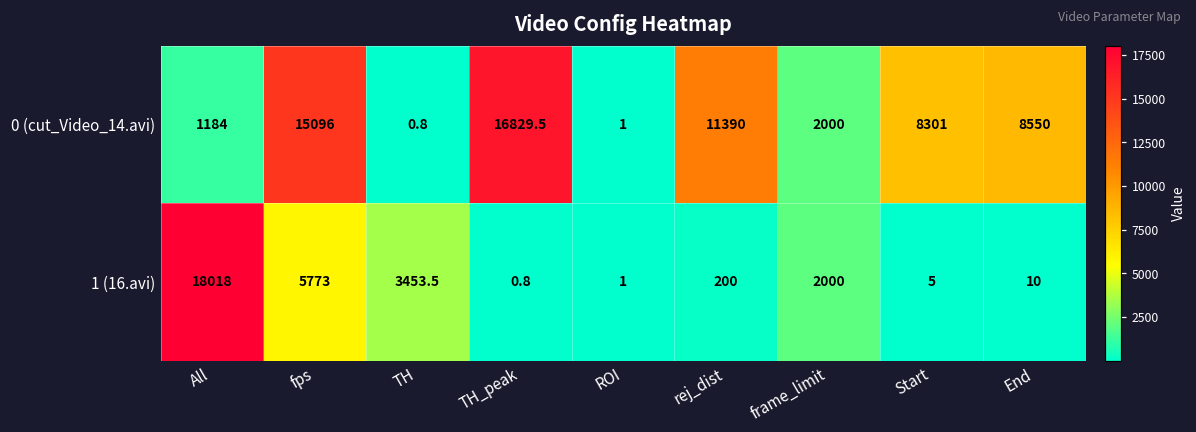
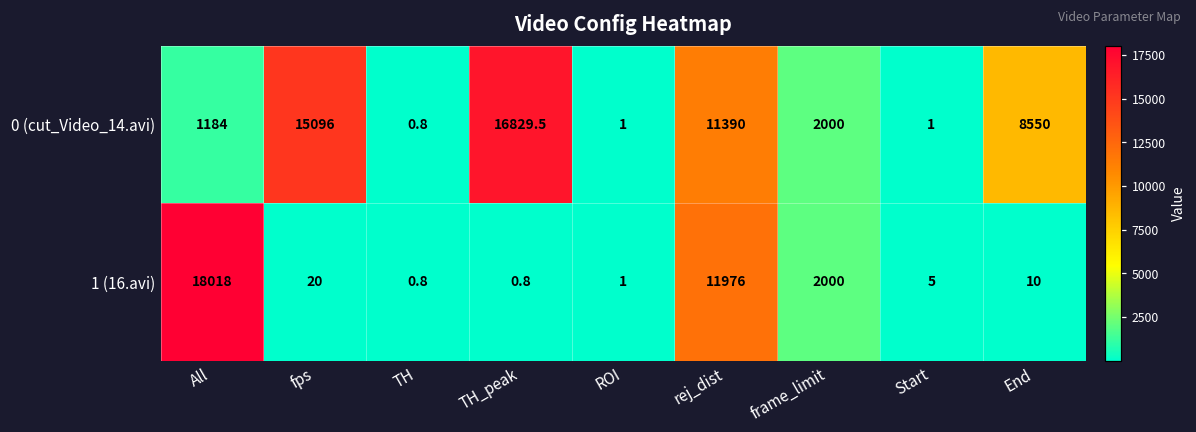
0 (cut_Video_14.avi), Start: 8301 -> 1
1 (16.avi), fps: 5773 -> 20
1 (16.avi), TH: 3453.5 -> 0.8
1 (16.avi), rej_dist: 200 -> 11976
